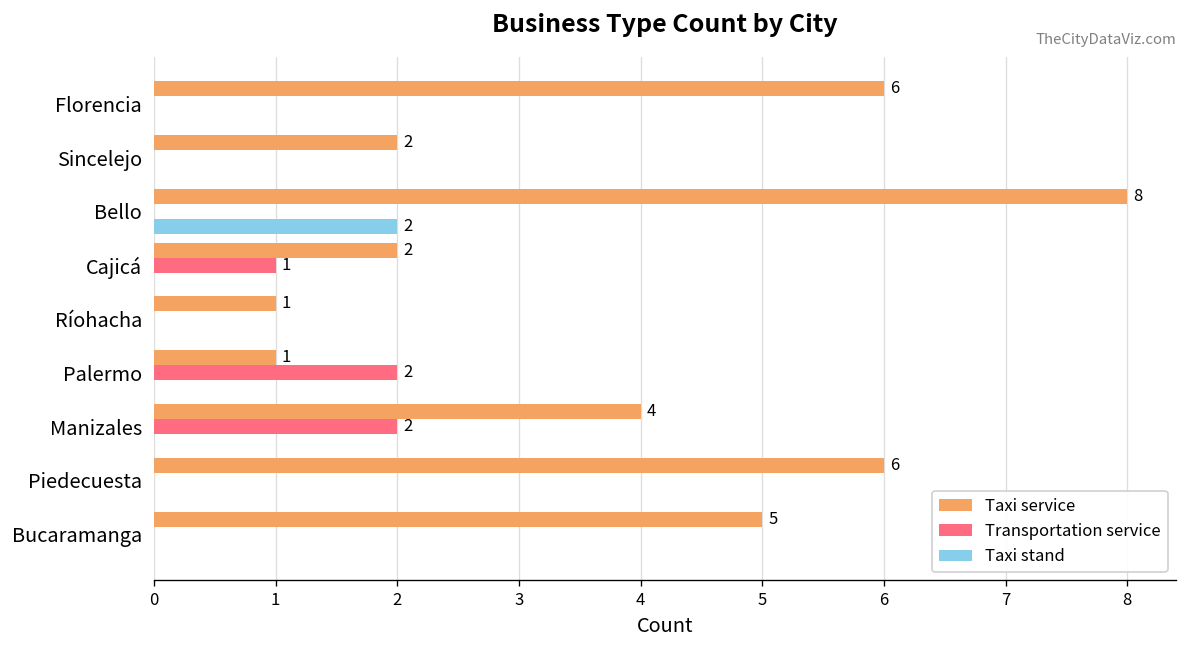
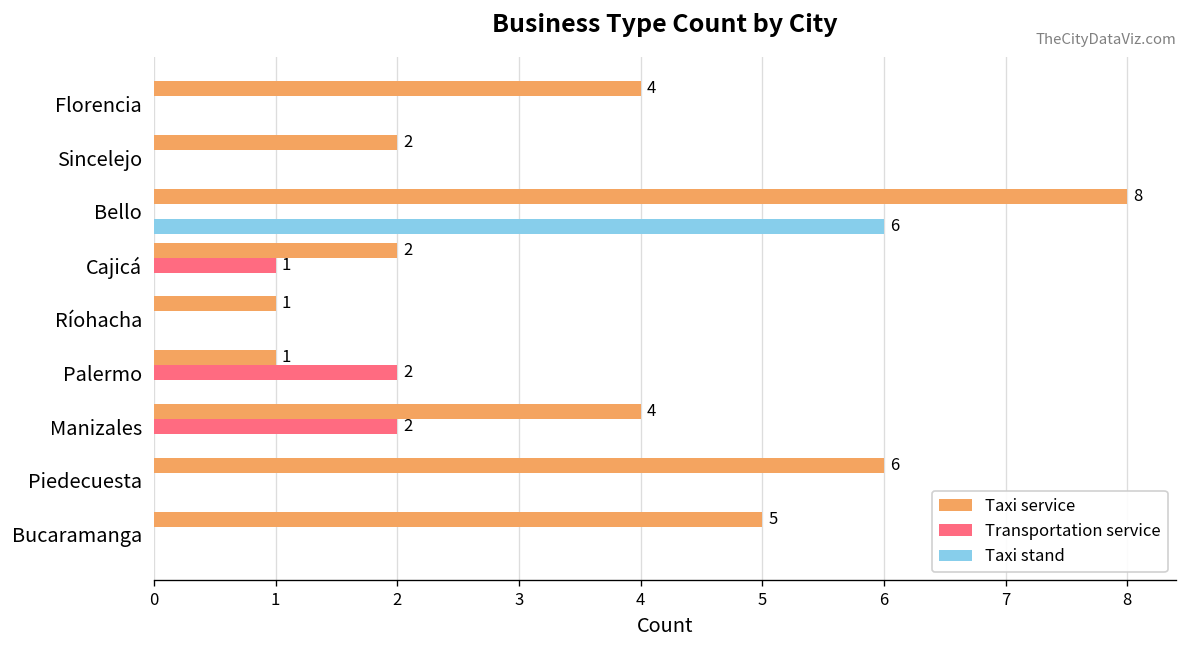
Taxi service, Florencia: 6 -> 4
Taxi stand, Bello: 2 -> 6
